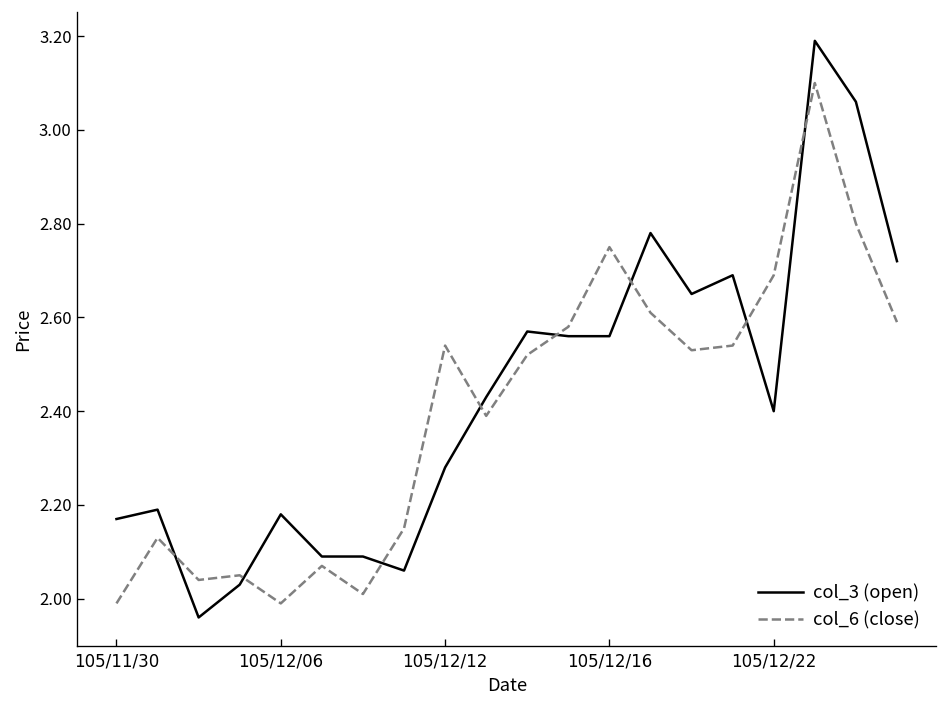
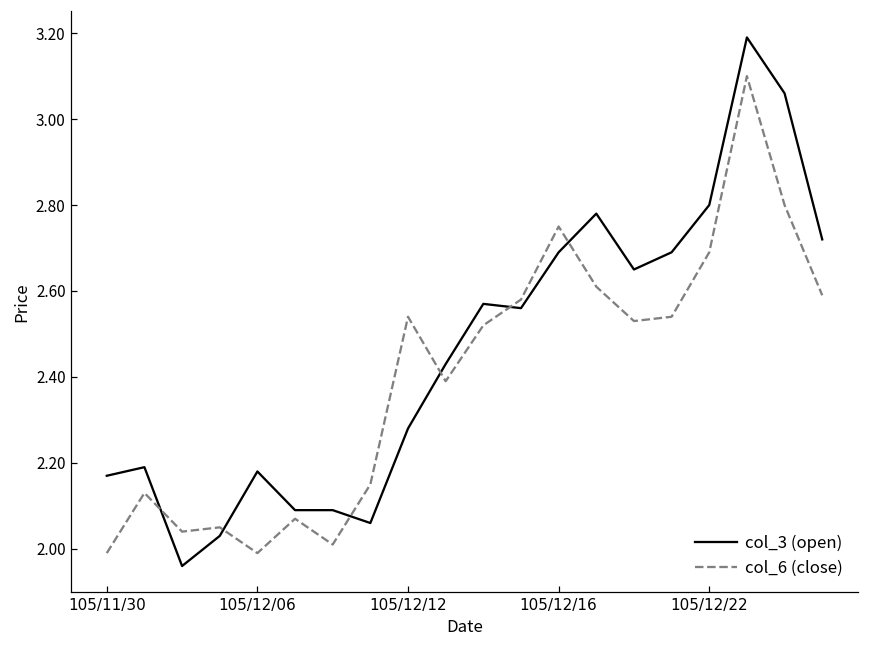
col_3 (open), 105/12/16: 2.56 -> 2.69
col_3 (open), 105/12/22: 2.4 -> 2.8
